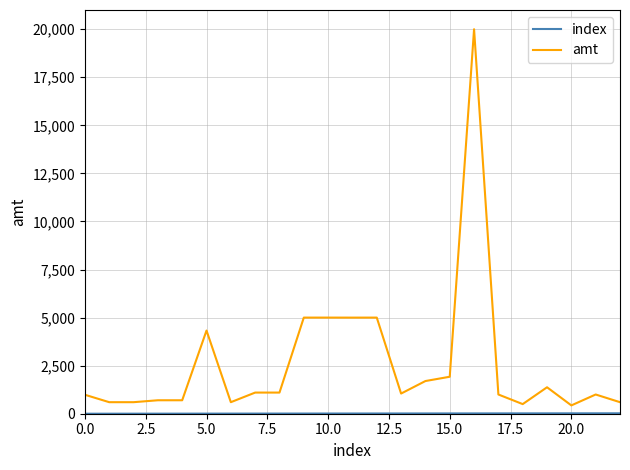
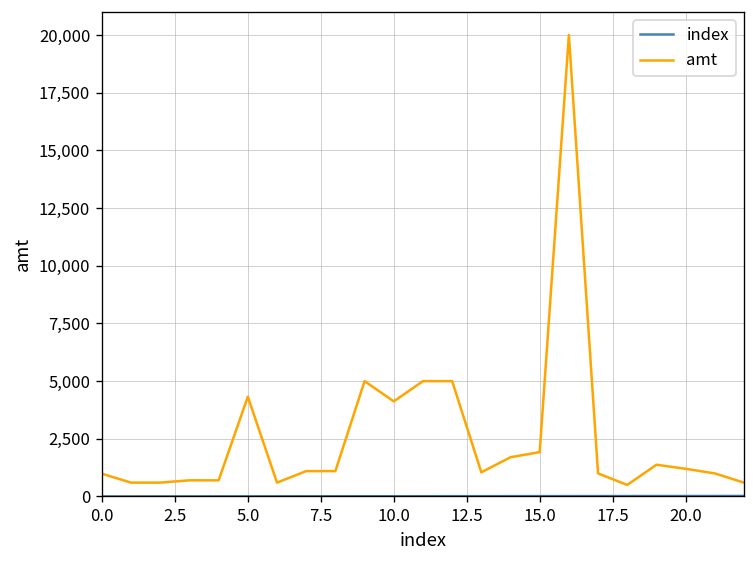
amt, 10.0: 5,000 -> 4,100
amt, 20.0: 400 -> 1,200
